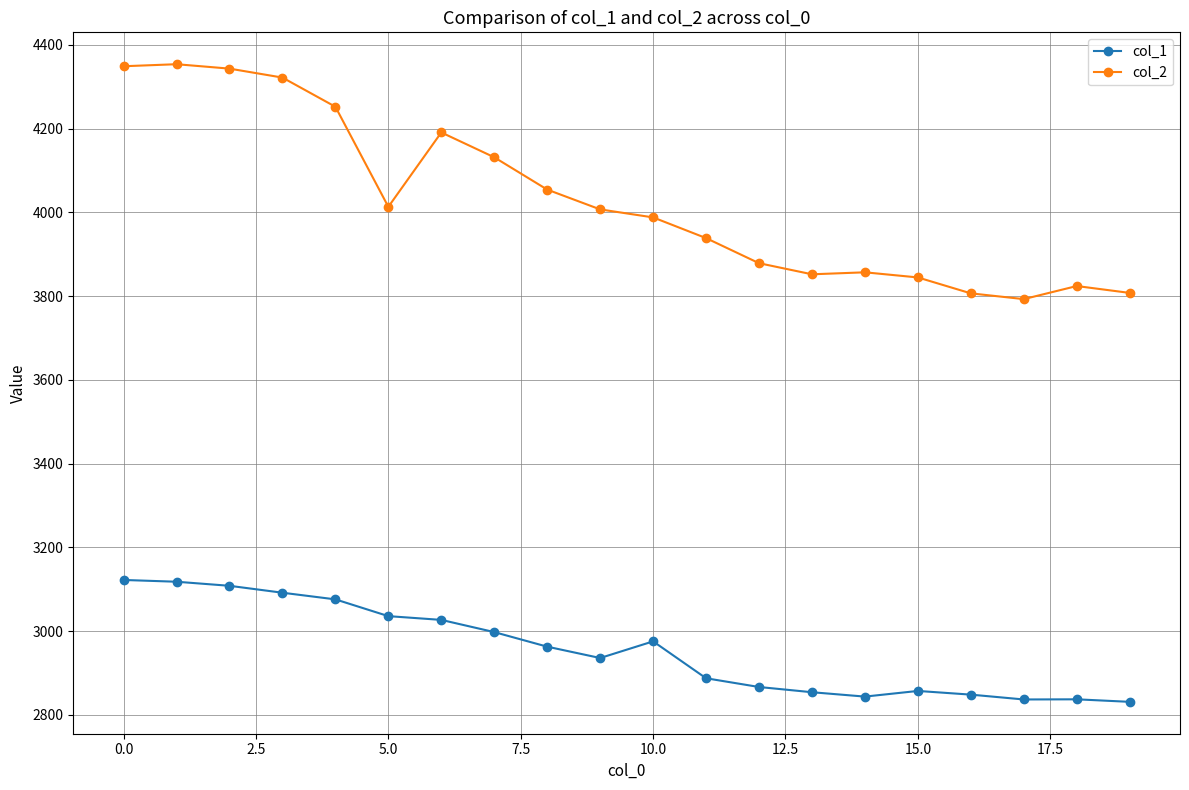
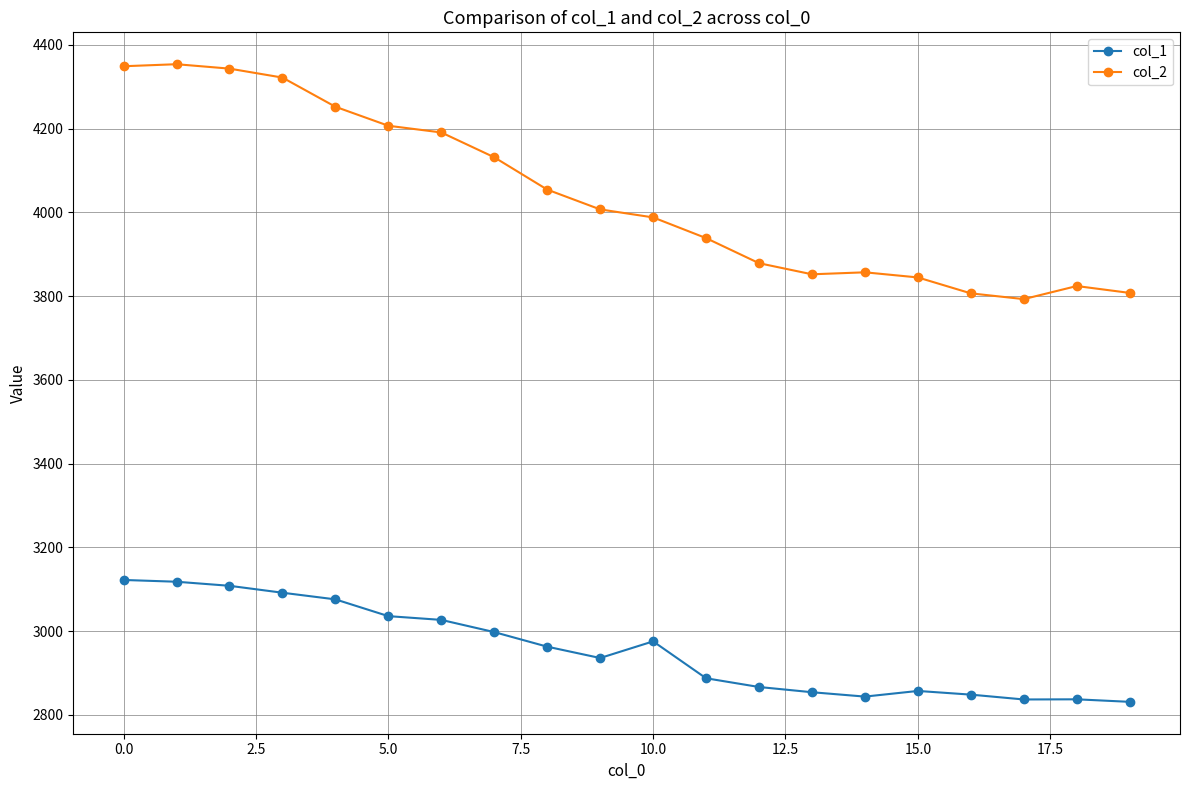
col_2, 5.0: 4010 -> 4210
